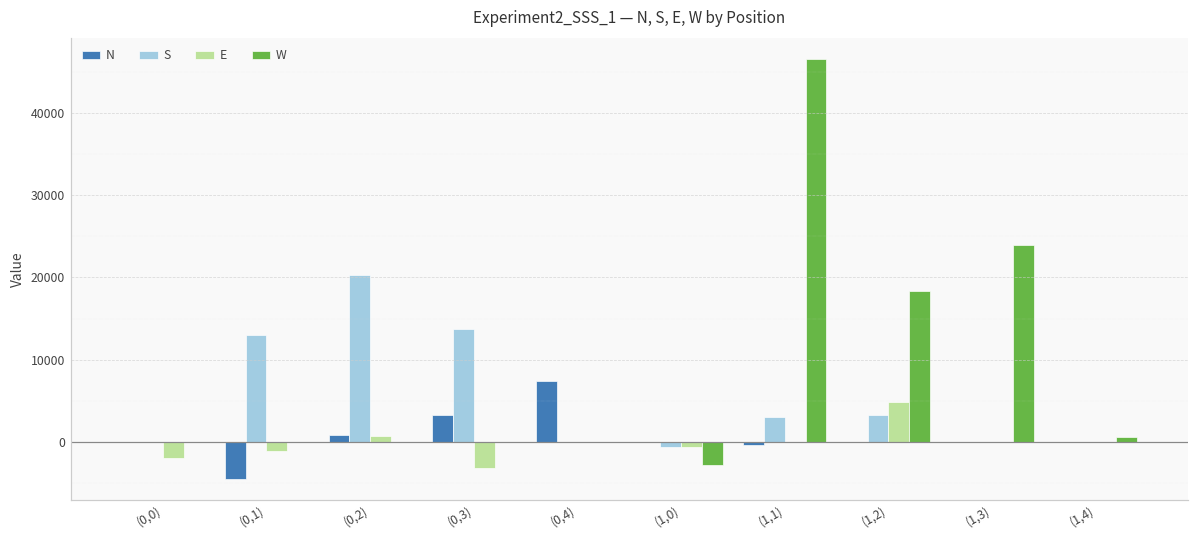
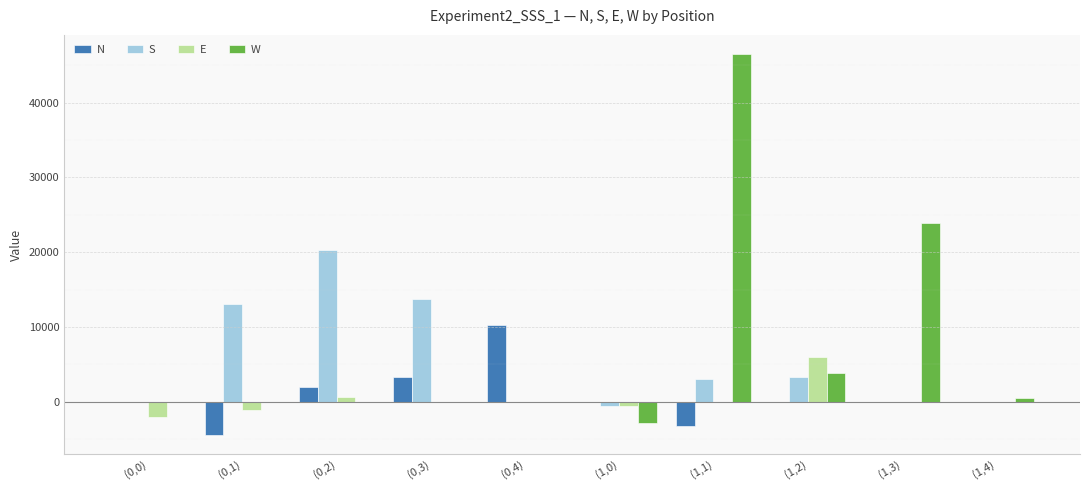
N, (0,2): 1000 -> 2000
E, (0,3): -3000 -> 0
N, (0,4): 7000 -> 10000
N, (1,1): 0 -> -3000
E, (1,2): 5000 -> 6000
W, (1,2): 18000 -> 4000
